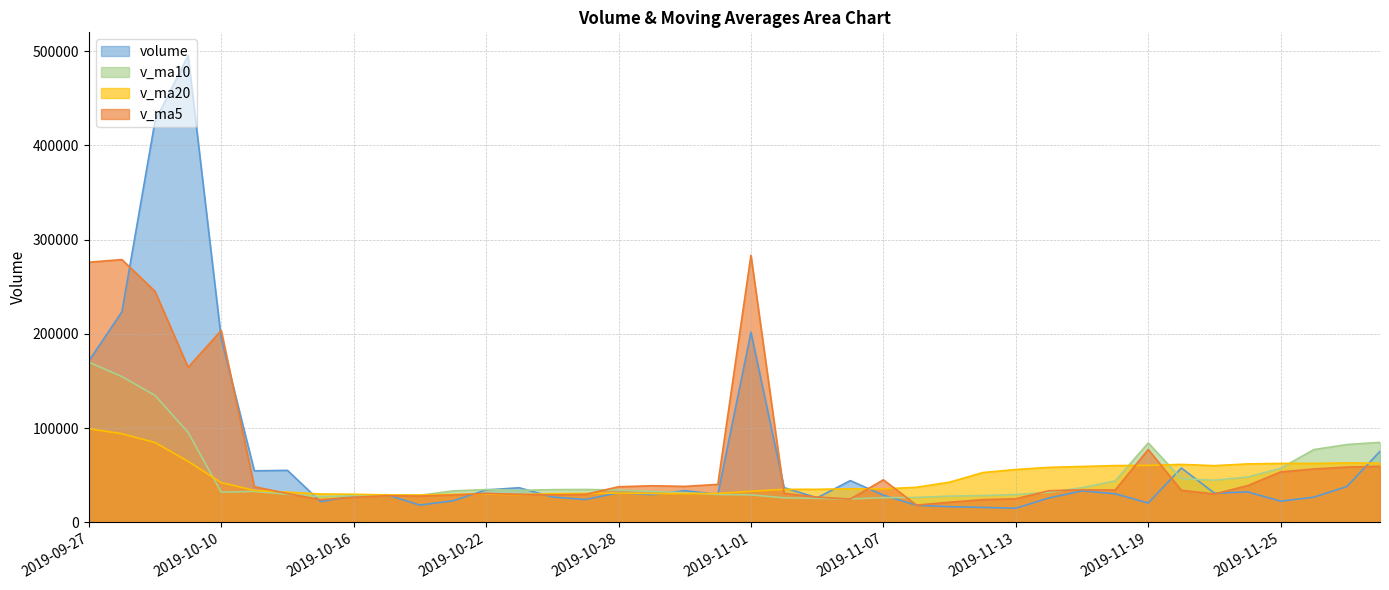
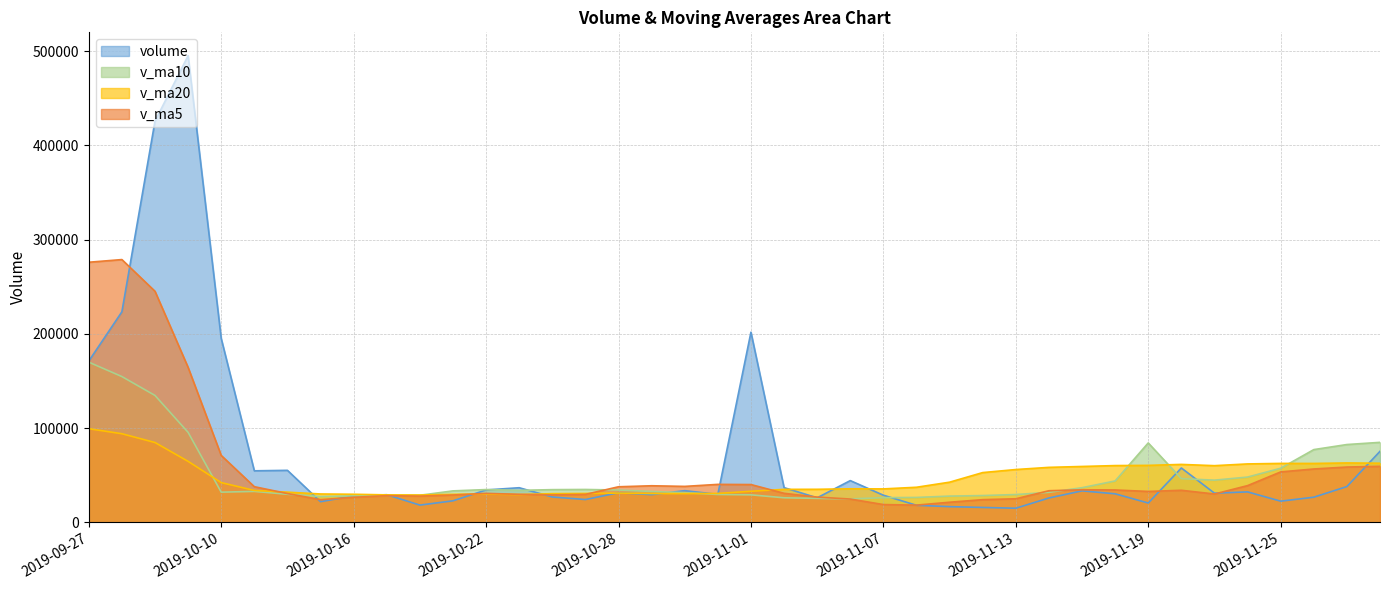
v_ma5, 2019-10-10: 200000 -> 70000
v_ma5, 2019-11-01: 280000 -> 40000
v_ma5, 2019-11-07: 50000 -> 20000
v_ma5, 2019-11-19: 80000 -> 30000
